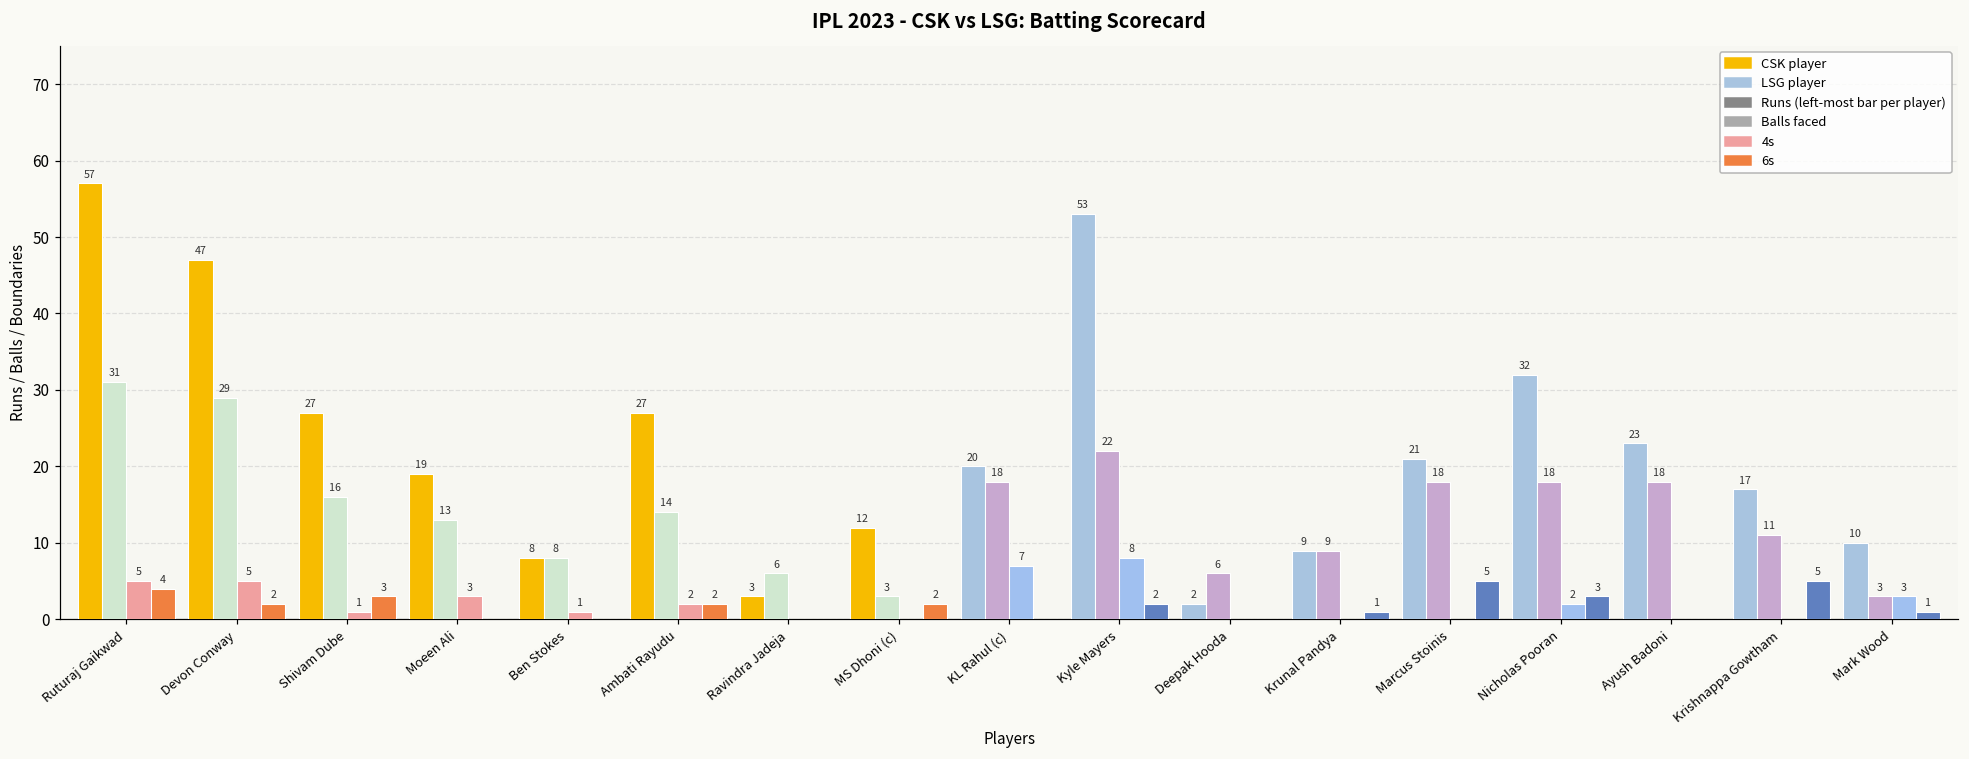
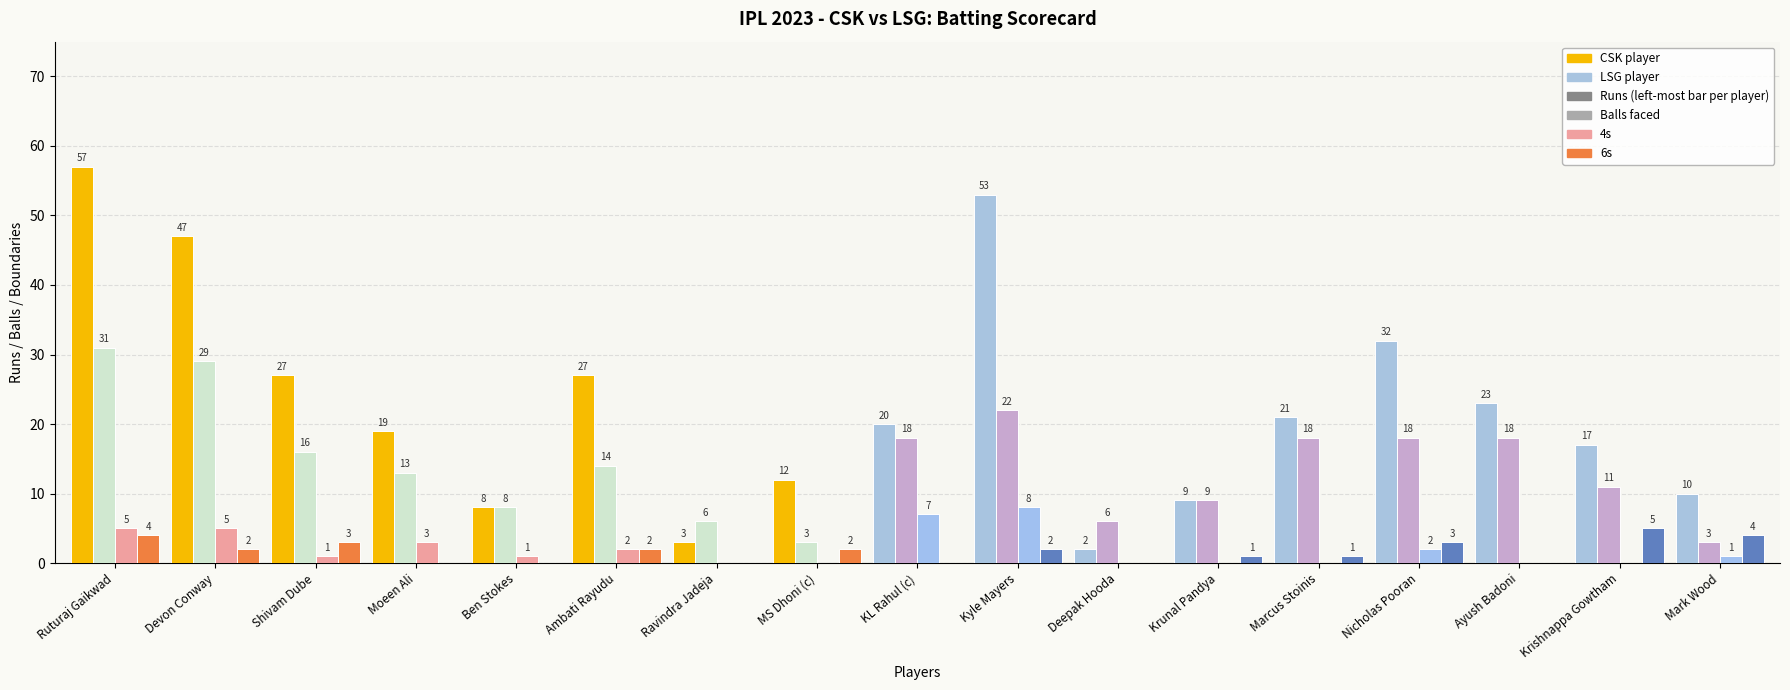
6s, Marcus Stoinis: 5 -> 1
4s, Mark Wood: 3 -> 1
6s, Mark Wood: 1 -> 4
